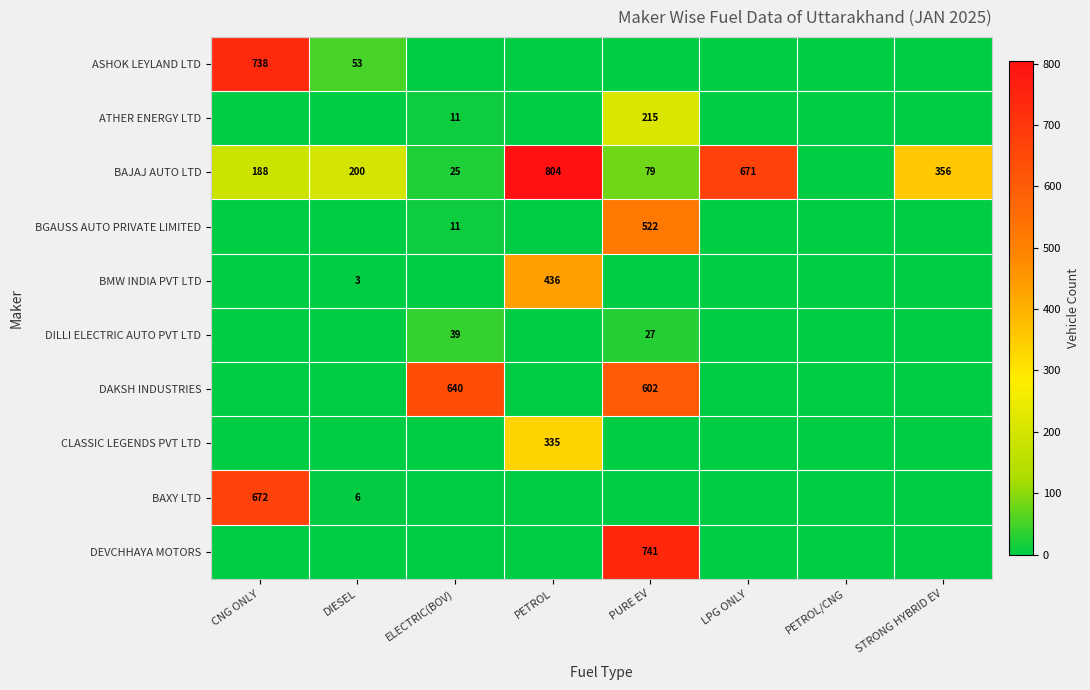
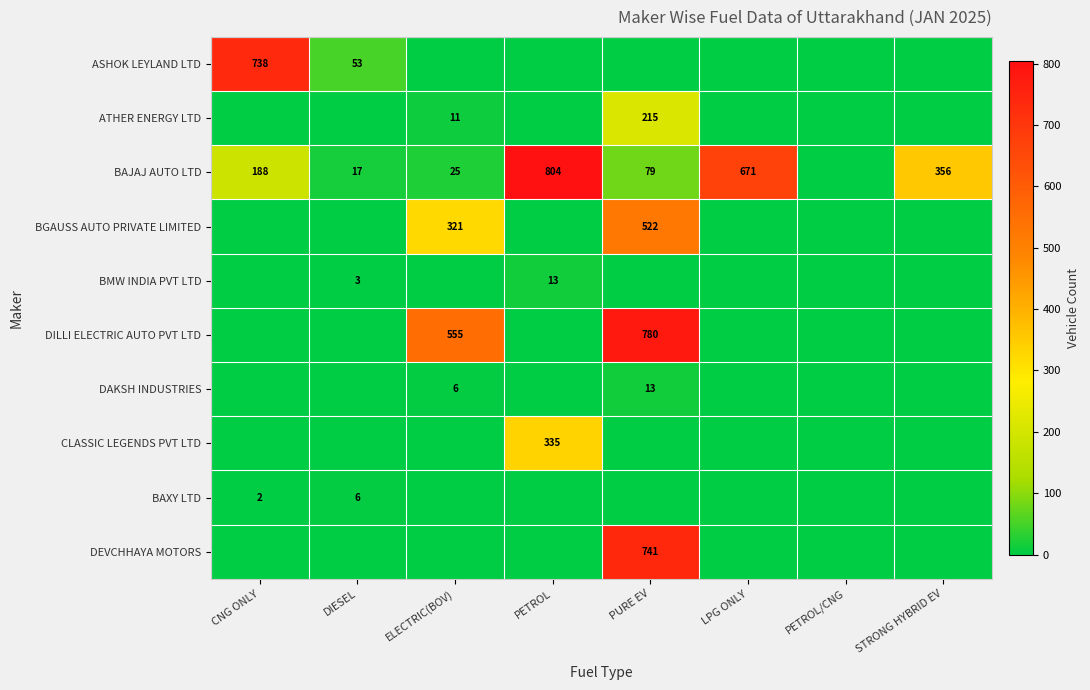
BAJAJ AUTO LTD, DIESEL: 200 -> 17
BGAUSS AUTO PRIVATE LIMITED, ELECTRIC(BOV): 11 -> 321
BMW INDIA PVT LTD, PETROL: 436 -> 13
DILLI ELECTRIC AUTO PVT LTD, ELECTRIC(BOV): 39 -> 555
DILLI ELECTRIC AUTO PVT LTD, PURE EV: 27 -> 780
DAKSH INDUSTRIES, ELECTRIC(BOV): 640 -> 6
DAKSH INDUSTRIES, PURE EV: 602 -> 13
BAXY LTD, CNG ONLY: 672 -> 2
